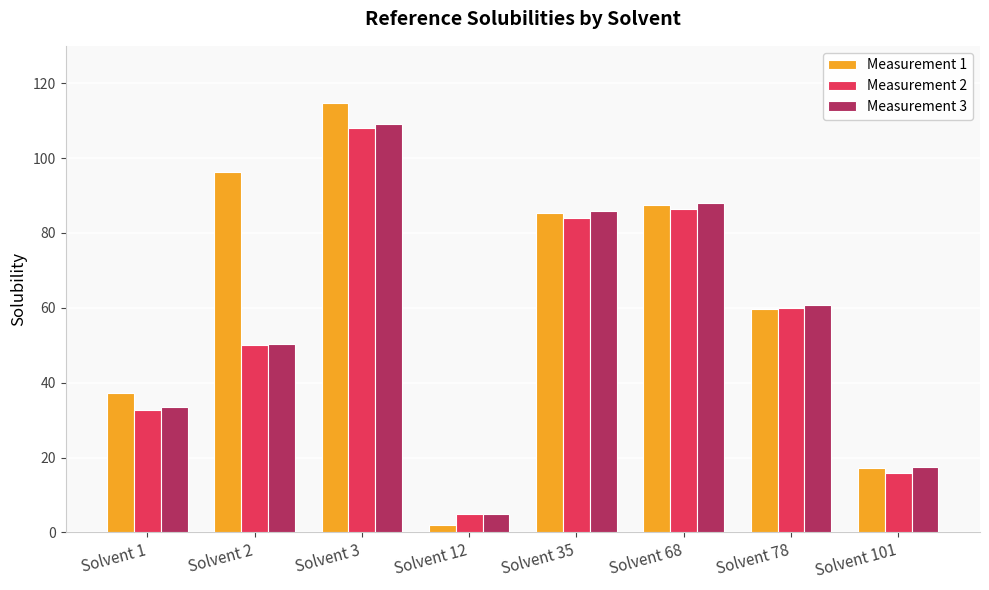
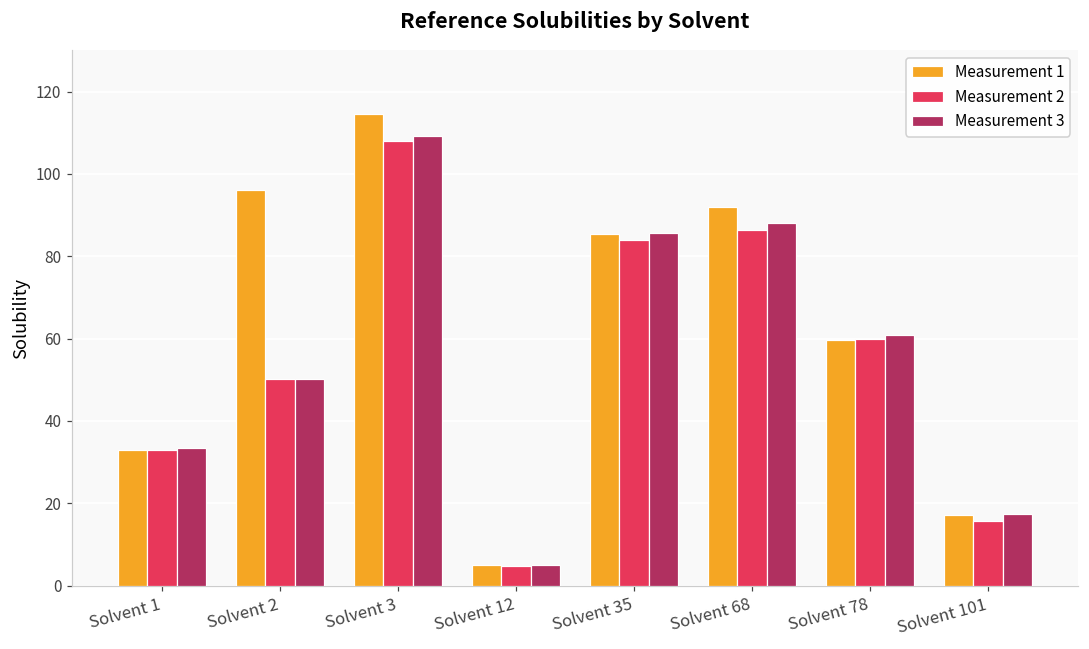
Measurement 1, Solvent 1: 37 -> 33
Measurement 1, Solvent 12: 2 -> 5
Measurement 1, Solvent 68: 87 -> 92
